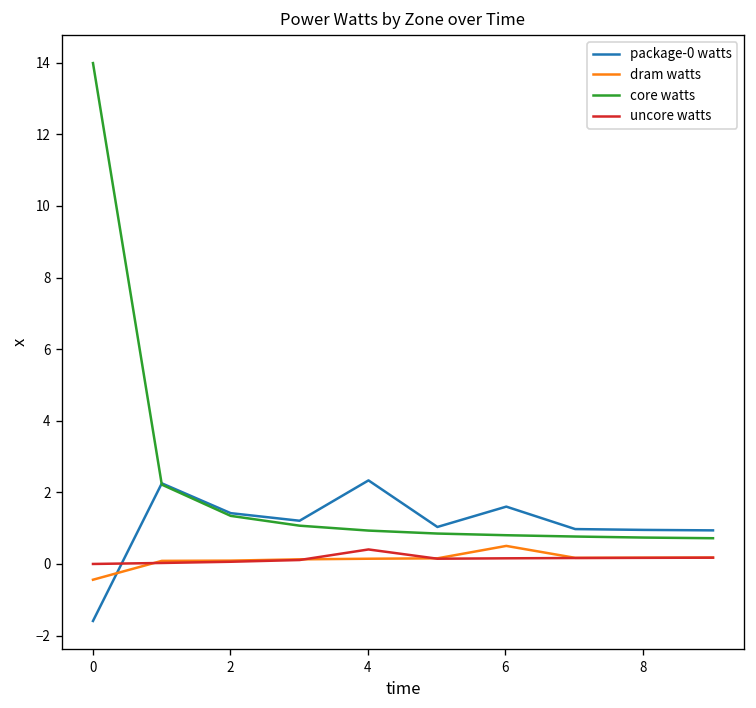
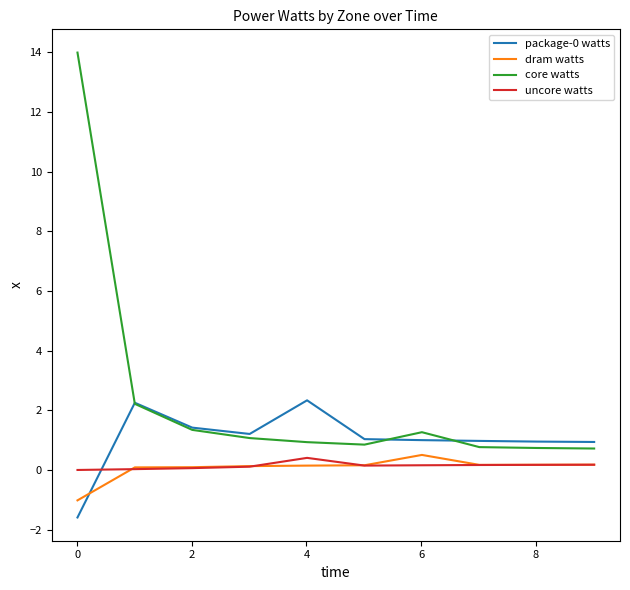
dram watts, 0: -0.4 -> -1.0
package-0 watts, 6: 1.6 -> 1.0
core watts, 6: 0.8 -> 1.3
